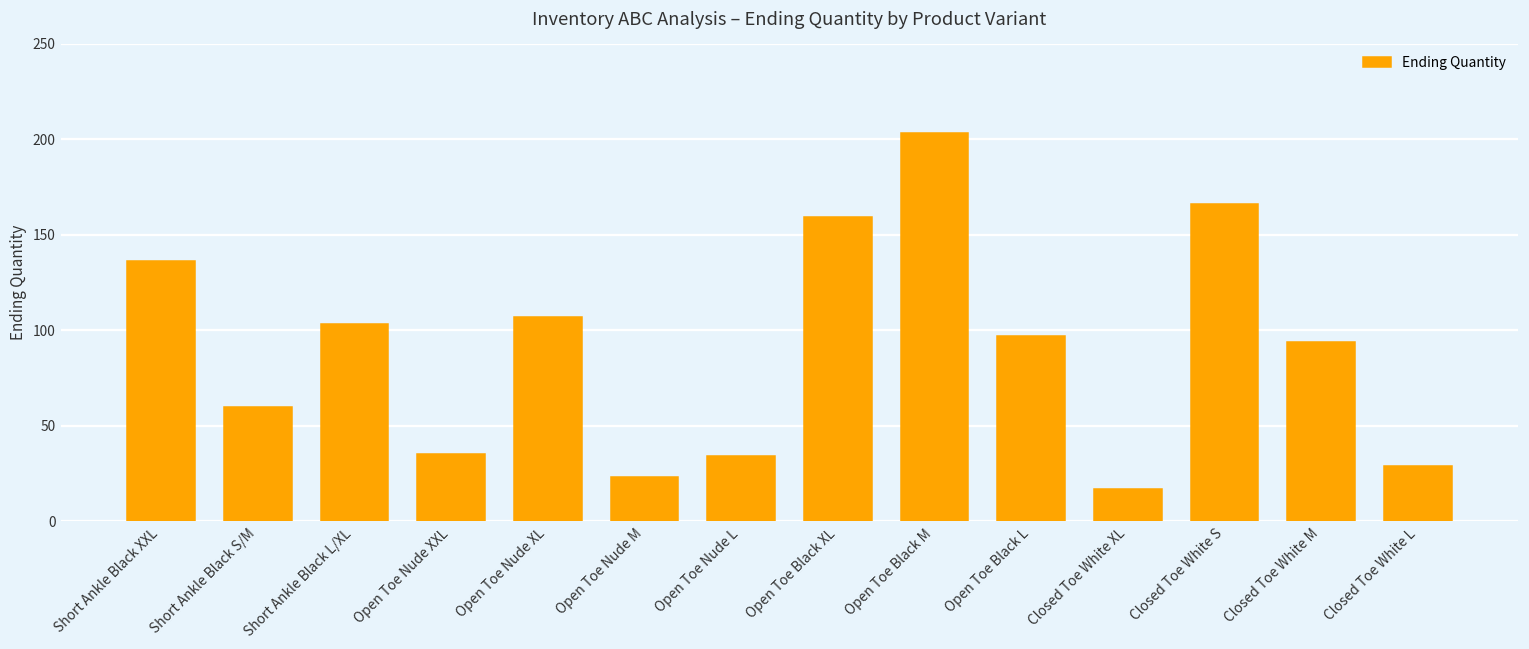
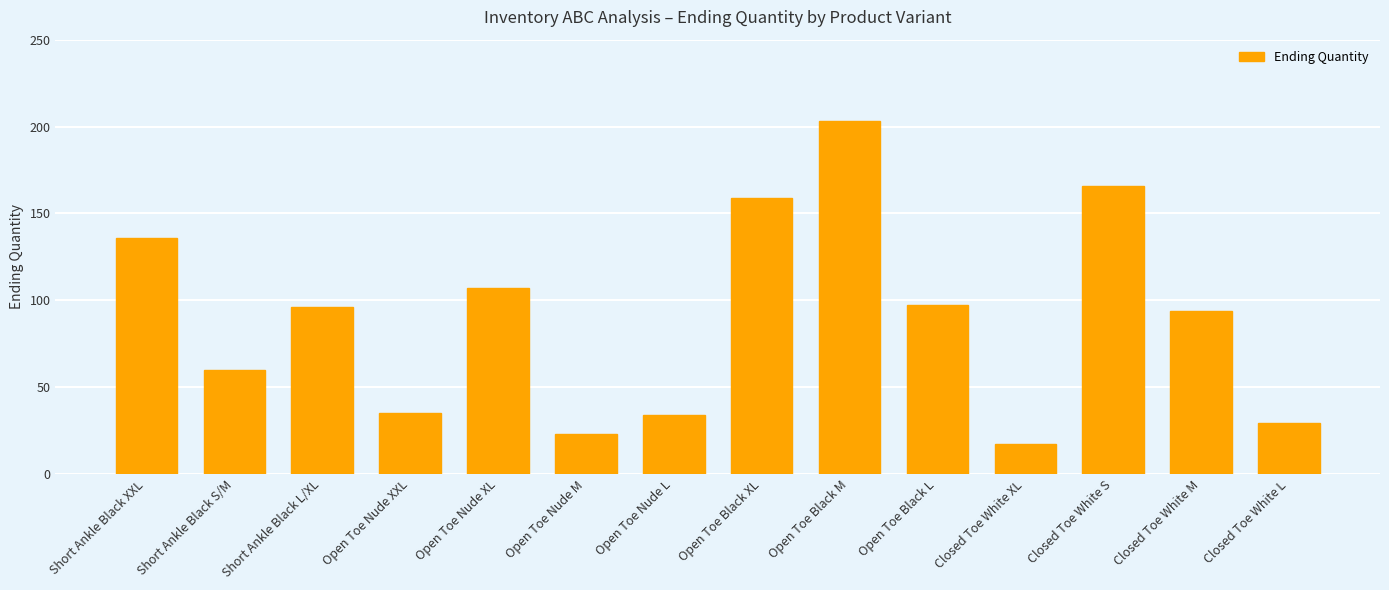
Short Ankle Black L/XL: 103 -> 96
